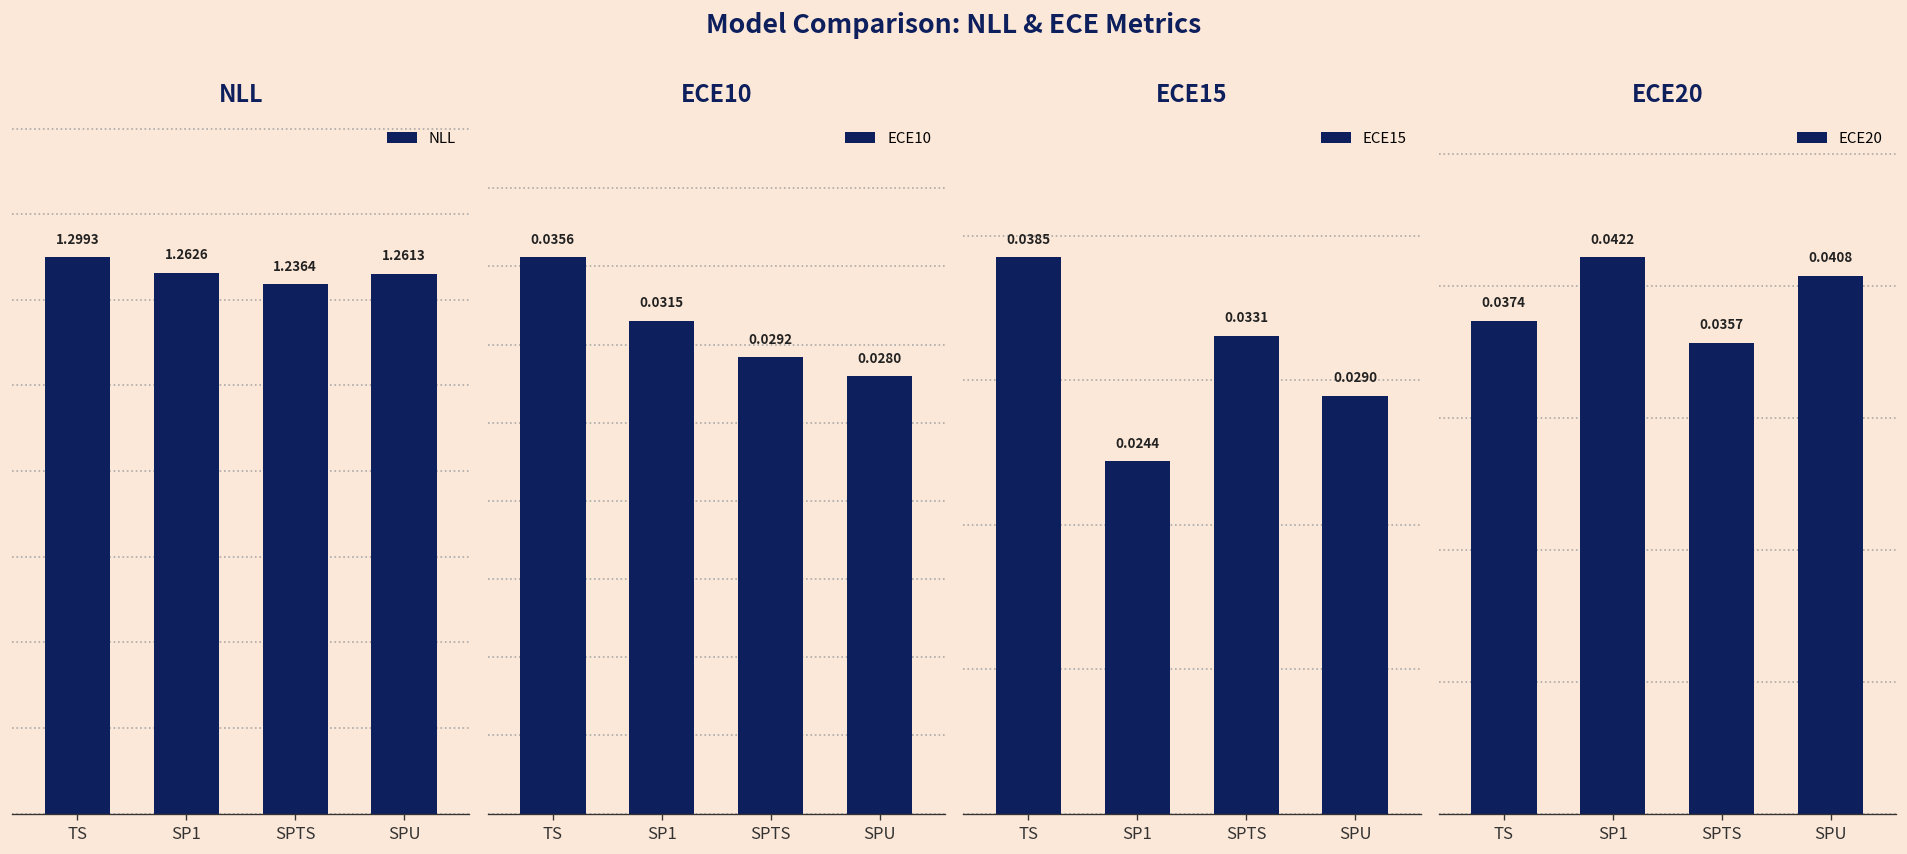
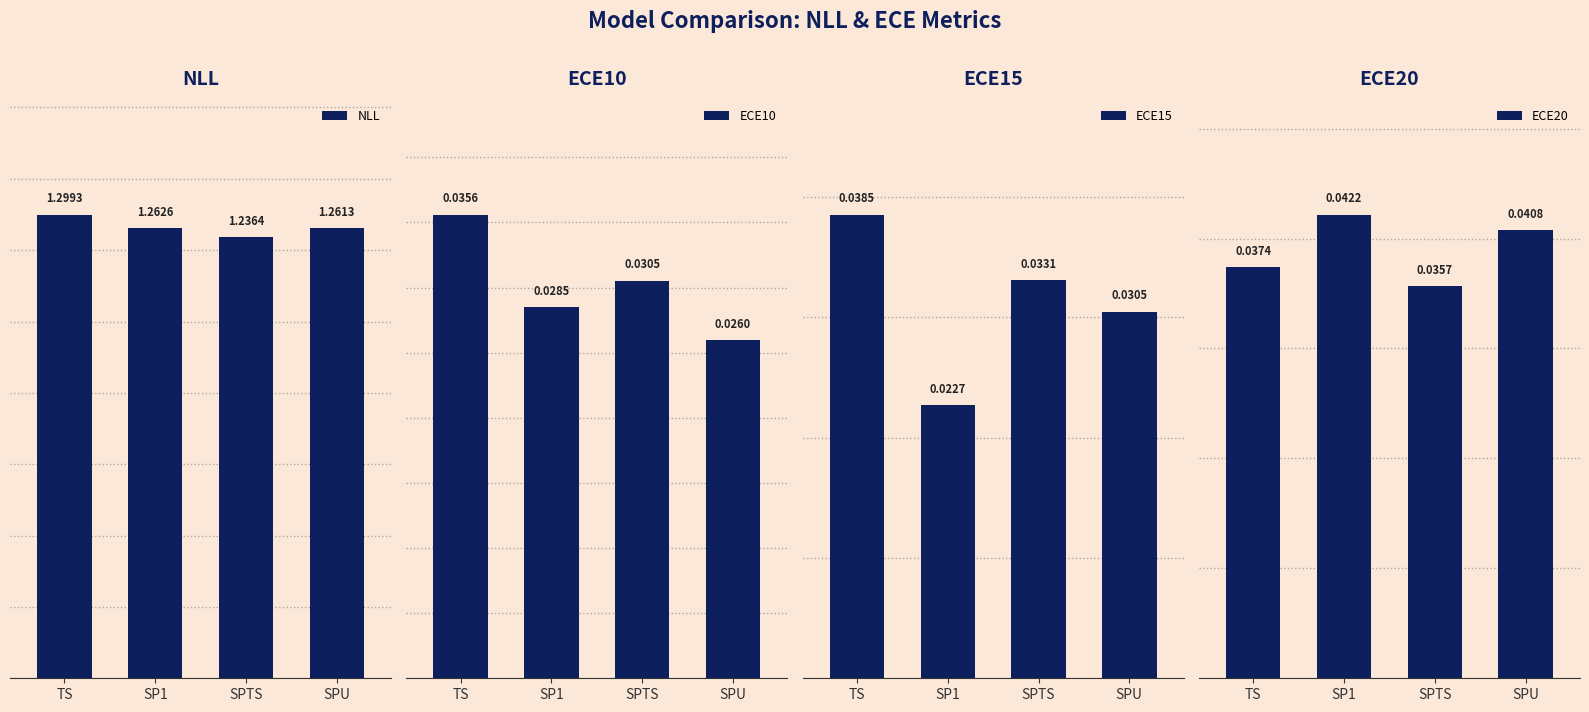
ECE10, SP1: 0.0315 -> 0.0285
ECE10, SPTS: 0.0292 -> 0.0305
ECE10, SPU: 0.0280 -> 0.0260
ECE15, SP1: 0.0244 -> 0.0227
ECE15, SPU: 0.0290 -> 0.0305
